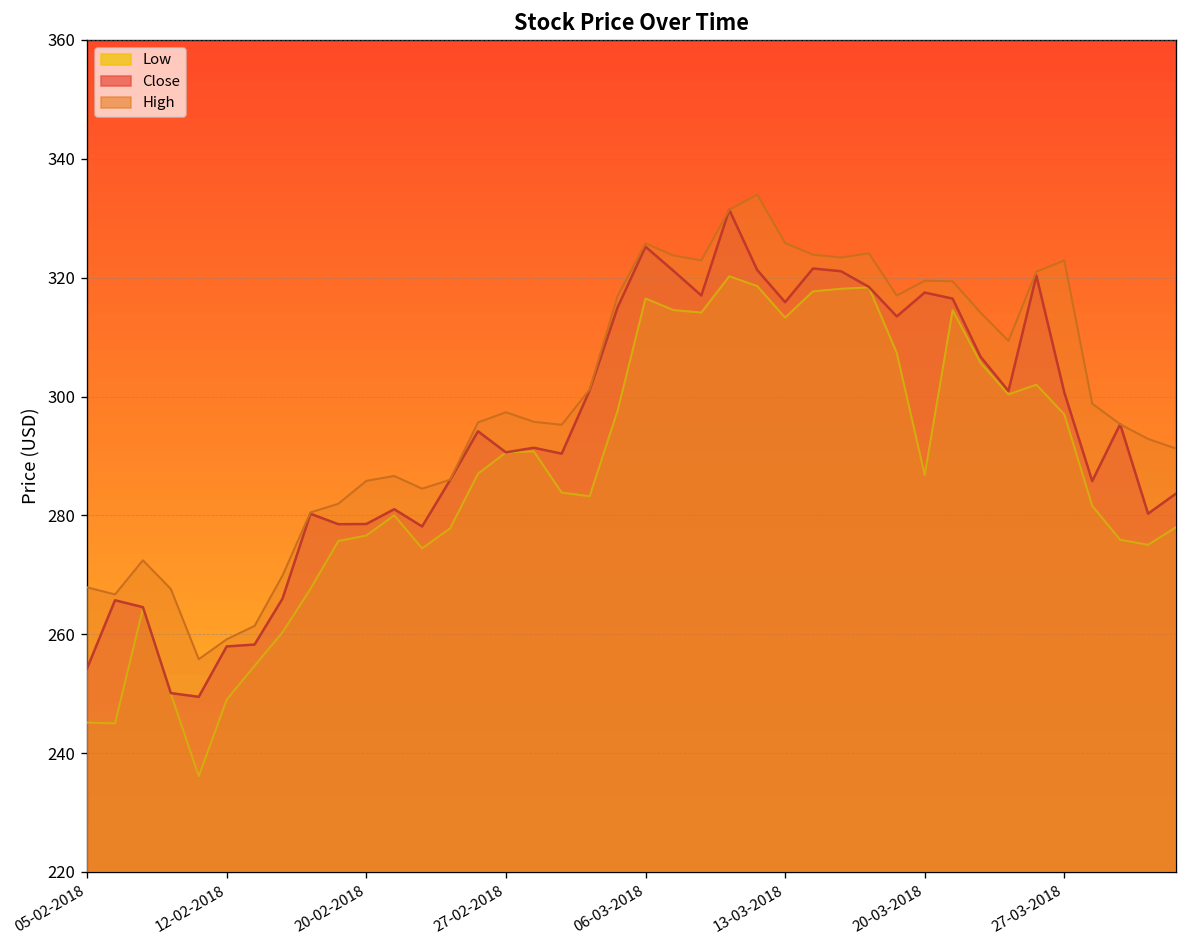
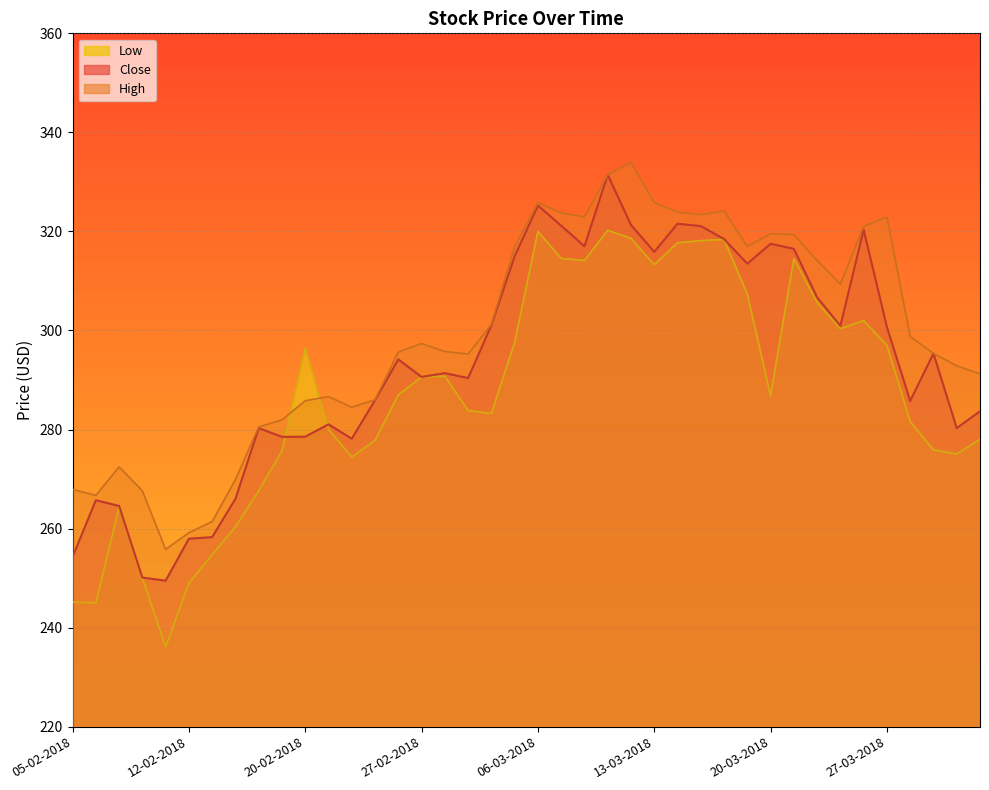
Low, 20-02-2018: 277 -> 296
Low, 06-03-2018: 317 -> 320
